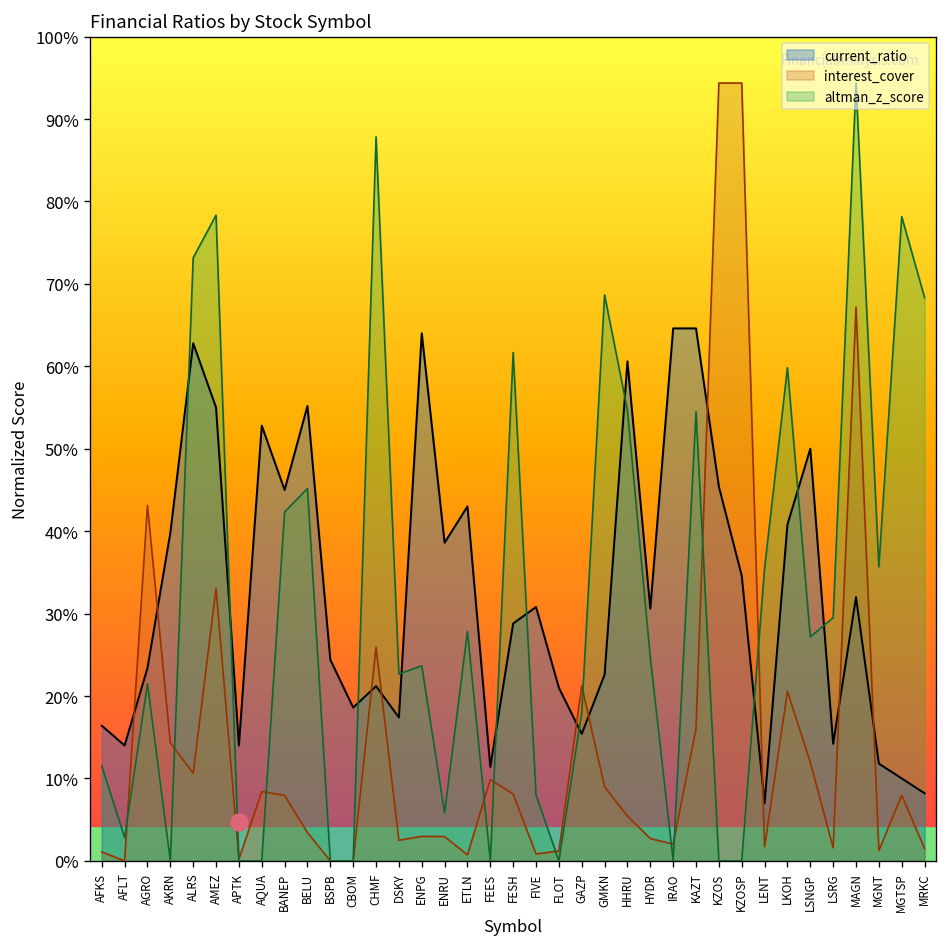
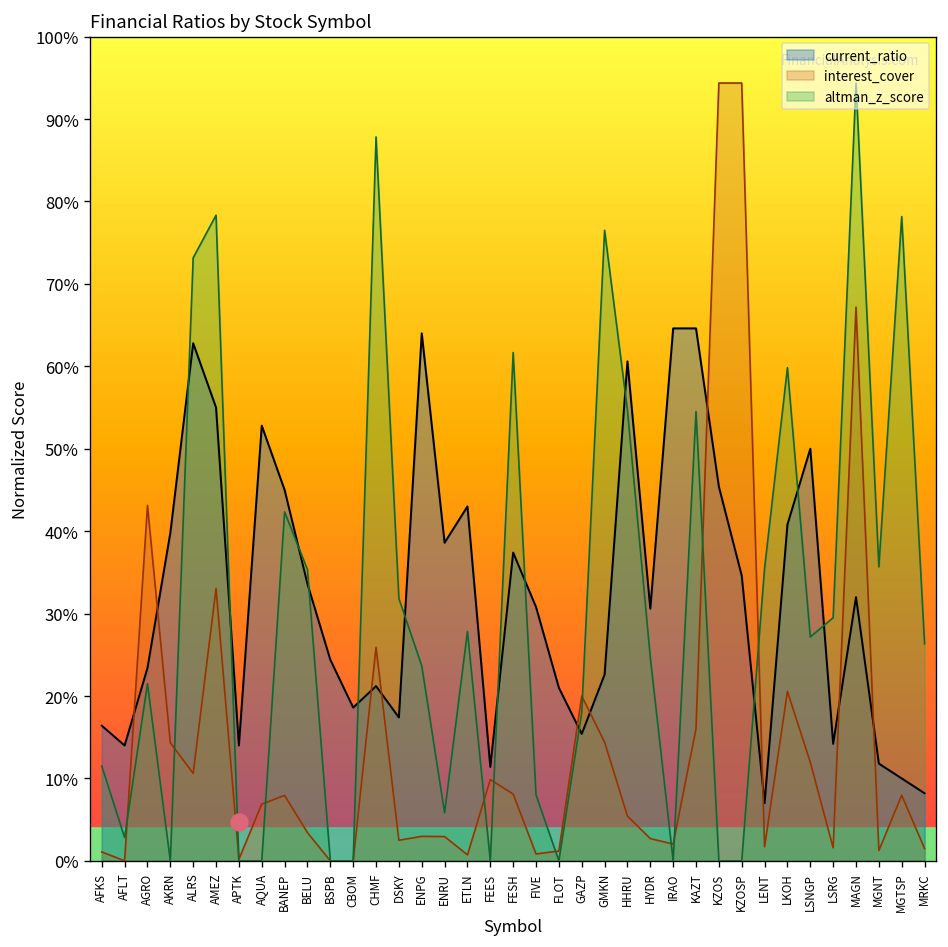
interest_cover, AQUA: 8% -> 7%
current_ratio, BELU: 55% -> 34%
altman_z_score, BELU: 45% -> 35%
altman_z_score, DSKY: 23% -> 32%
current_ratio, FESH: 29% -> 37%
interest_cover, GAZP: 21% -> 20%
interest_cover, GMKN: 9% -> 14%
altman_z_score, GMKN: 69% -> 76%
altman_z_score, MRKC: 68% -> 26%
